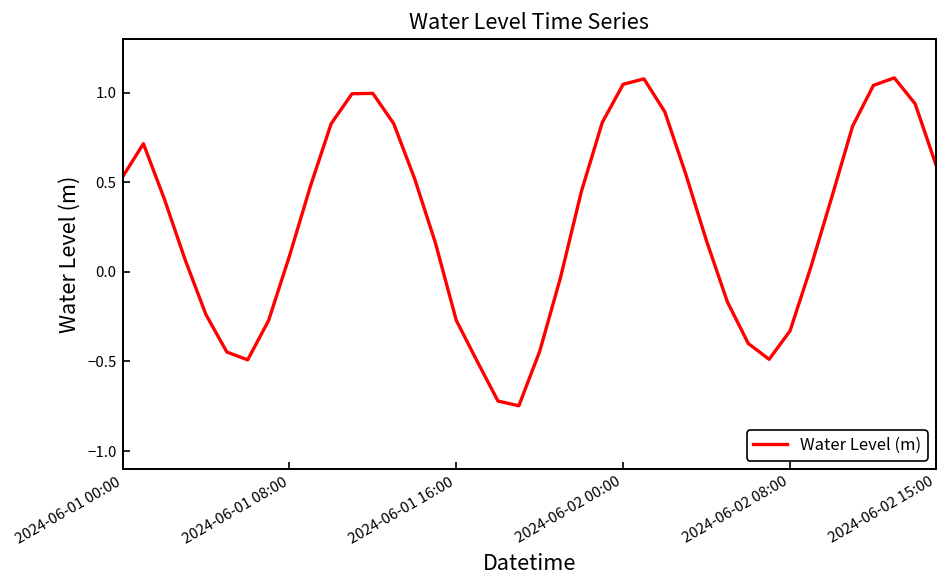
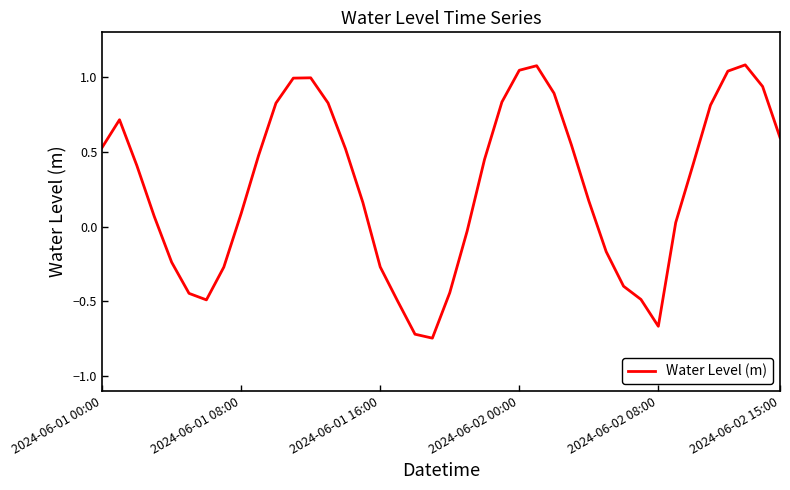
2024-06-02 08:00: -0.33 -> -0.67
